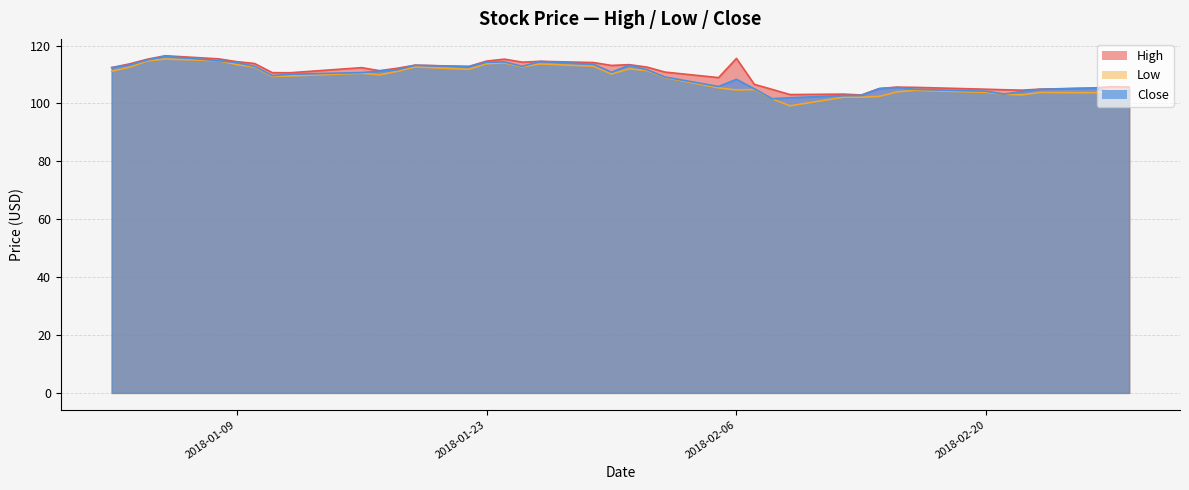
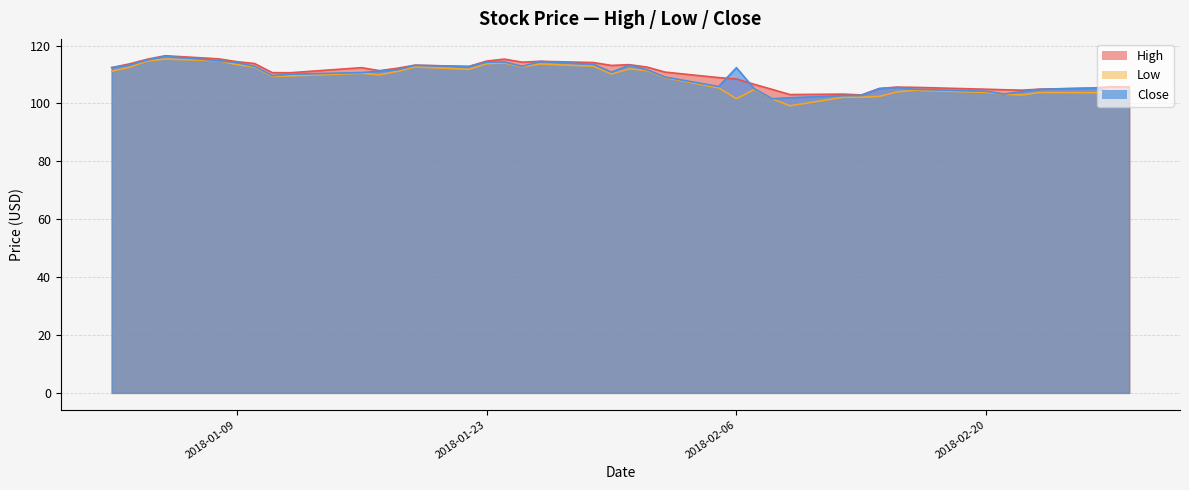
High, 2018-02-06: 116 -> 108
Low, 2018-02-06: 105 -> 102
Close, 2018-02-06: 108 -> 112
